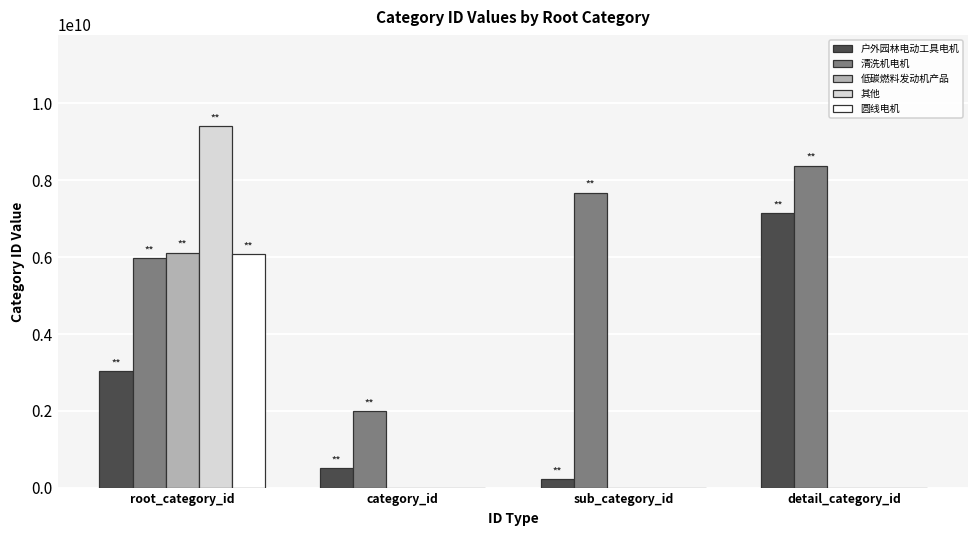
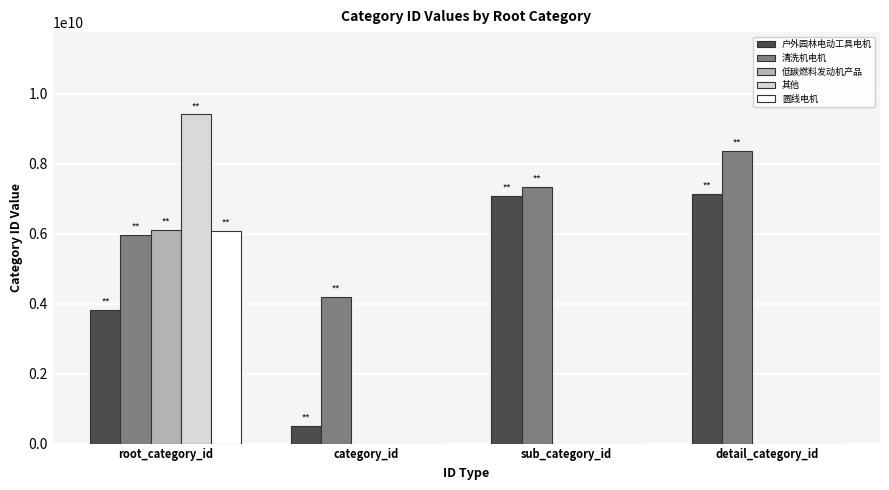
户外园林电动工具电机, root_category_id: 3000000000 -> 3800000000
清洗机电机, category_id: 2000000000 -> 4200000000
户外园林电动工具电机, sub_category_id: 200000000 -> 7100000000
清洗机电机, sub_category_id: 7700000000 -> 7300000000
